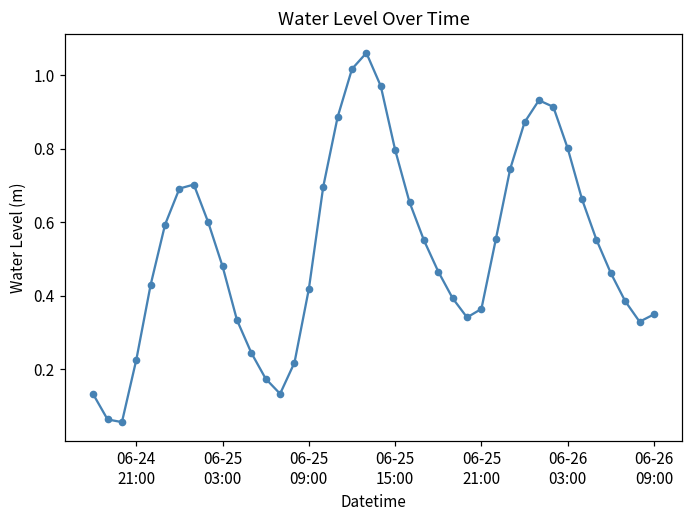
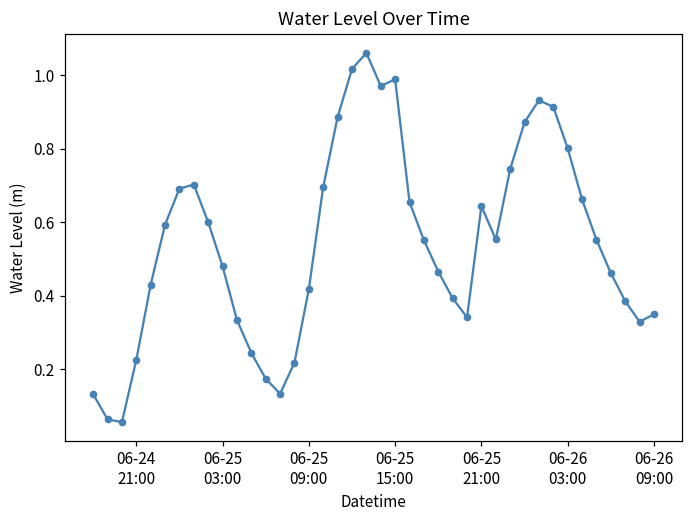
06-25 15:00: 0.80 -> 0.99
06-25 21:00: 0.36 -> 0.64
